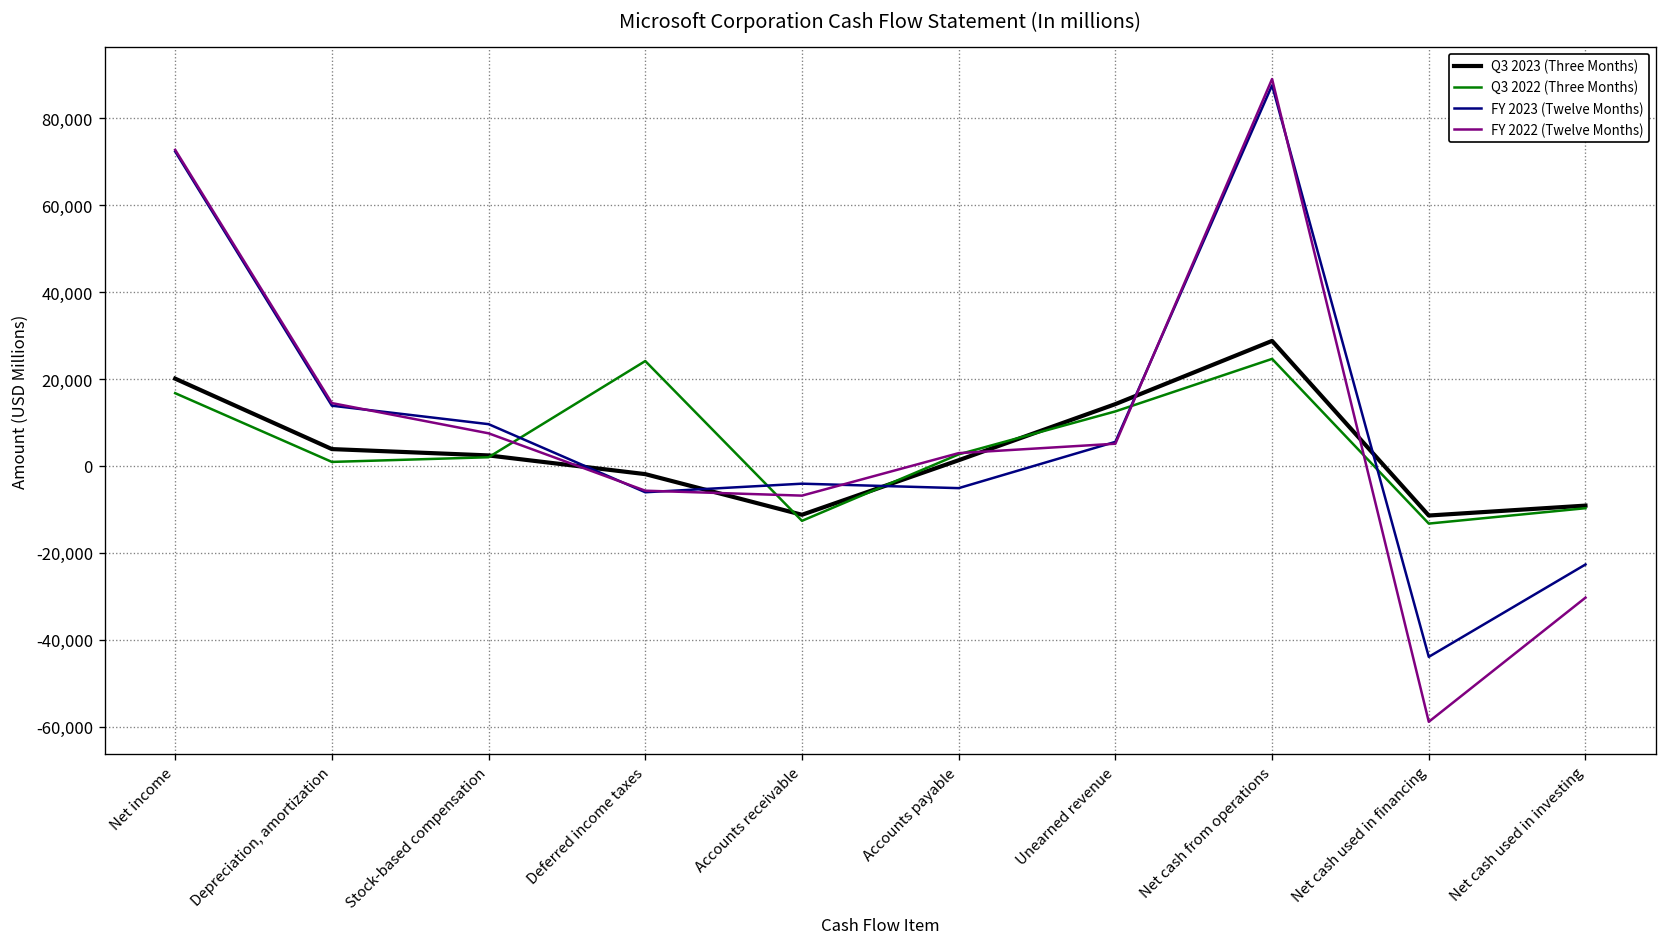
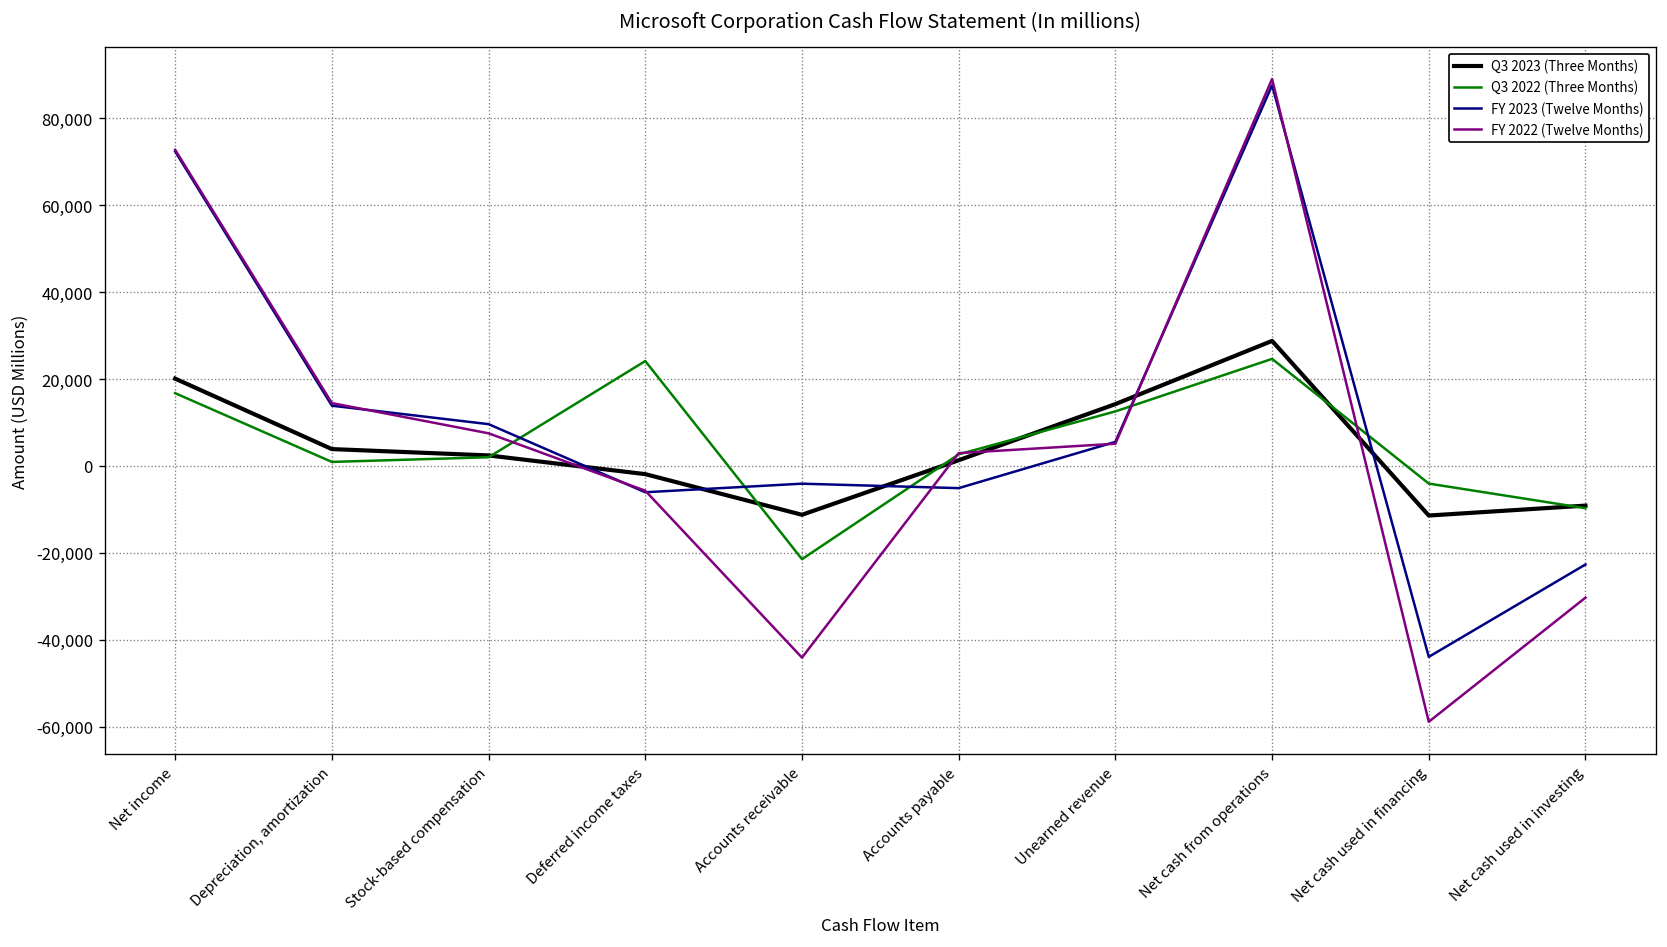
Q3 2022 (Three Months), Accounts receivable: -13,000 -> -21,000
FY 2022 (Twelve Months), Accounts receivable: -7,000 -> -44,000
Q3 2022 (Three Months), Net cash used in financing: -13,000 -> -4,000
